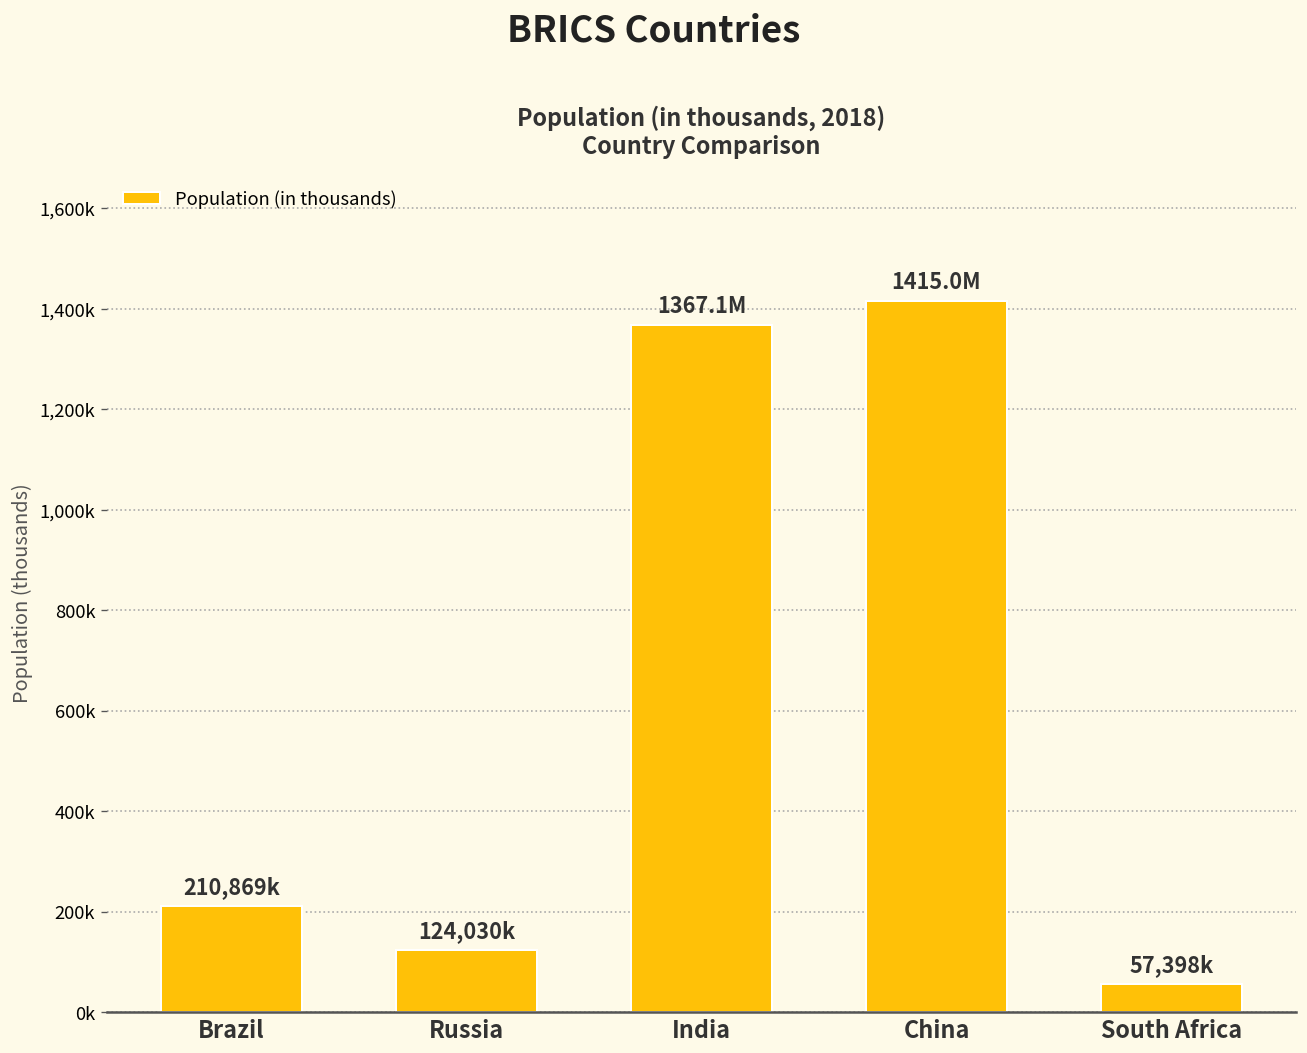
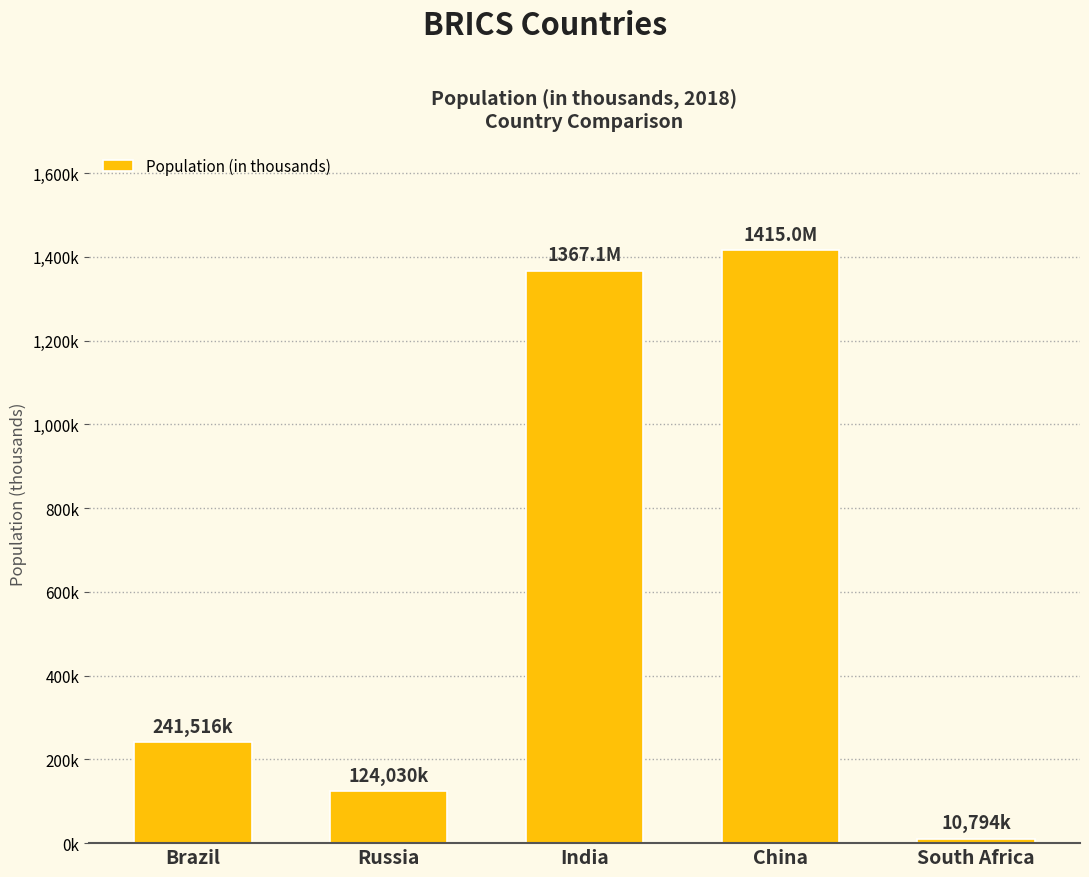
Brazil: 210,869k -> 241,516k
South Africa: 57,398k -> 10,794k
